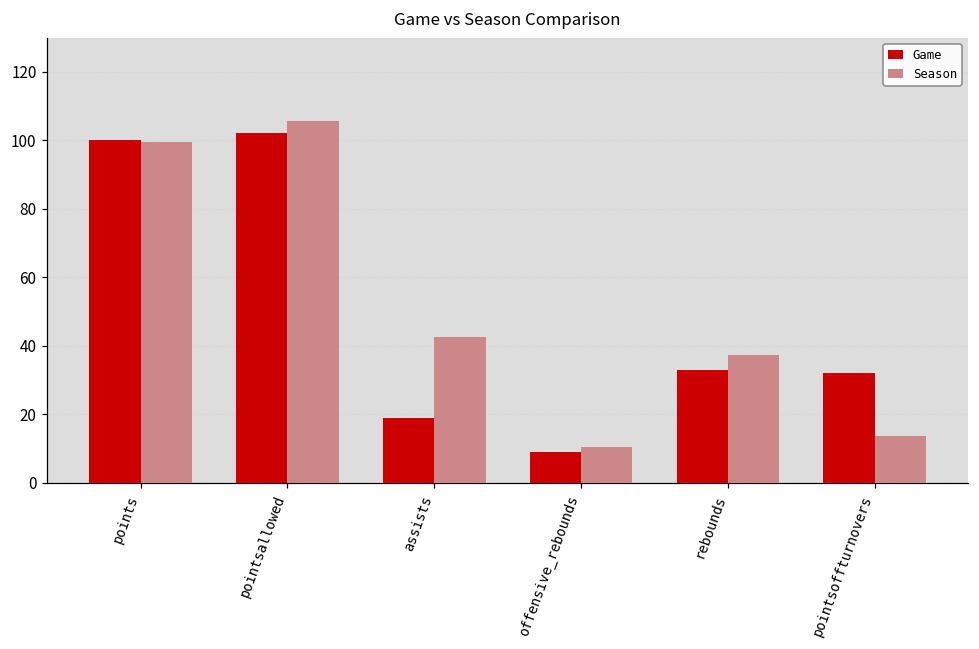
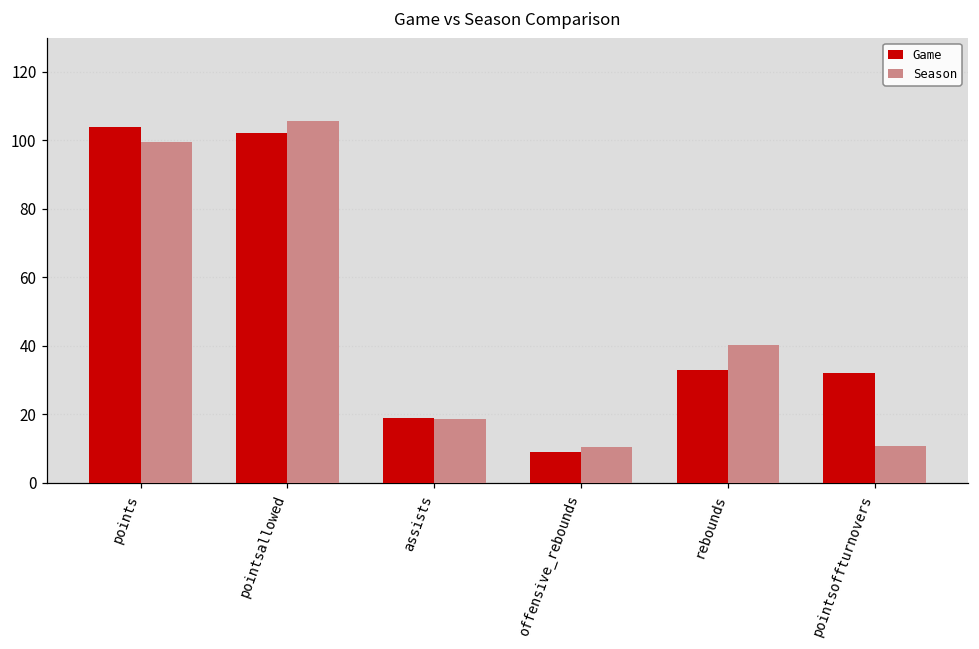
Game, points: 100 -> 104
Season, assists: 43 -> 19
Season, rebounds: 37 -> 40
Season, pointsoffturnovers: 14 -> 11
